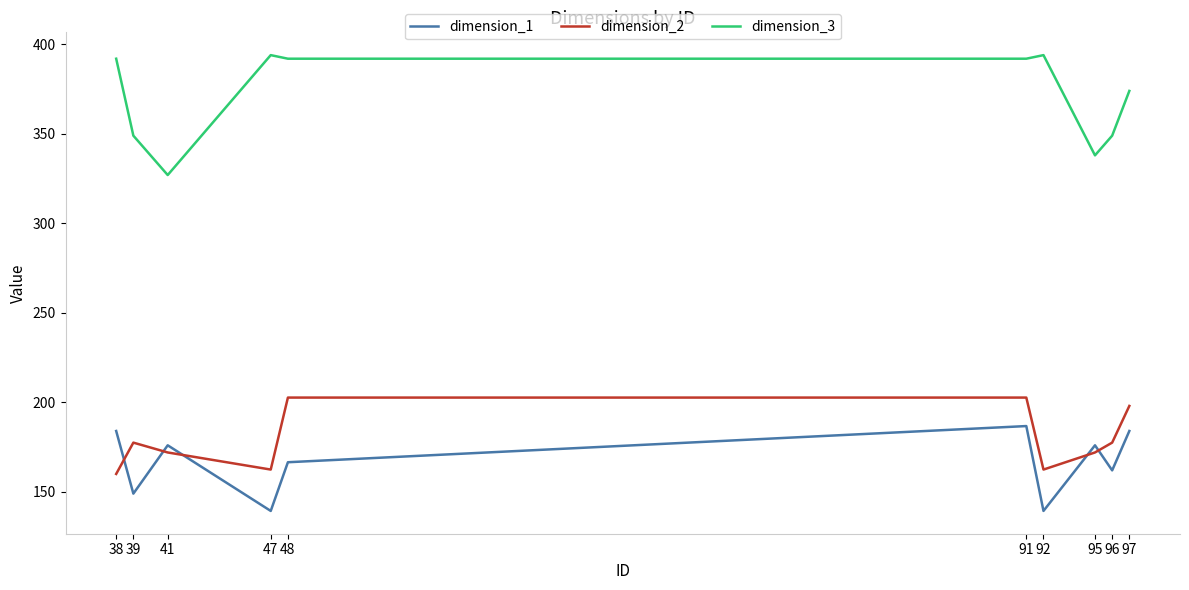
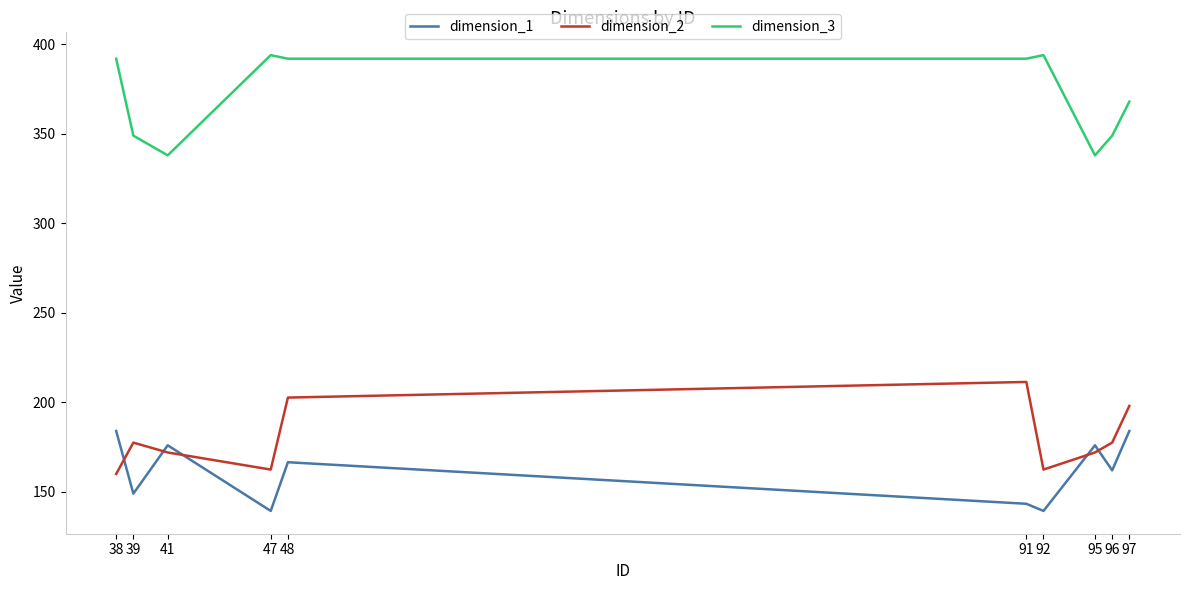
dimension_3, 41: 327 -> 338
dimension_1, 91: 187 -> 143
dimension_2, 91: 203 -> 211
dimension_3, 97: 374 -> 368
